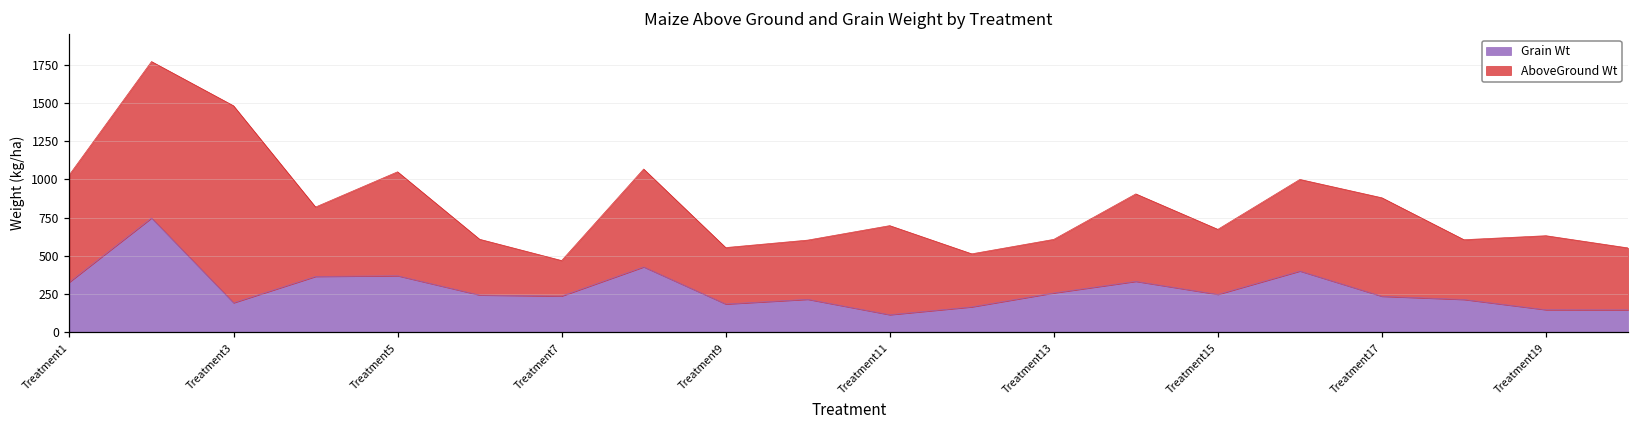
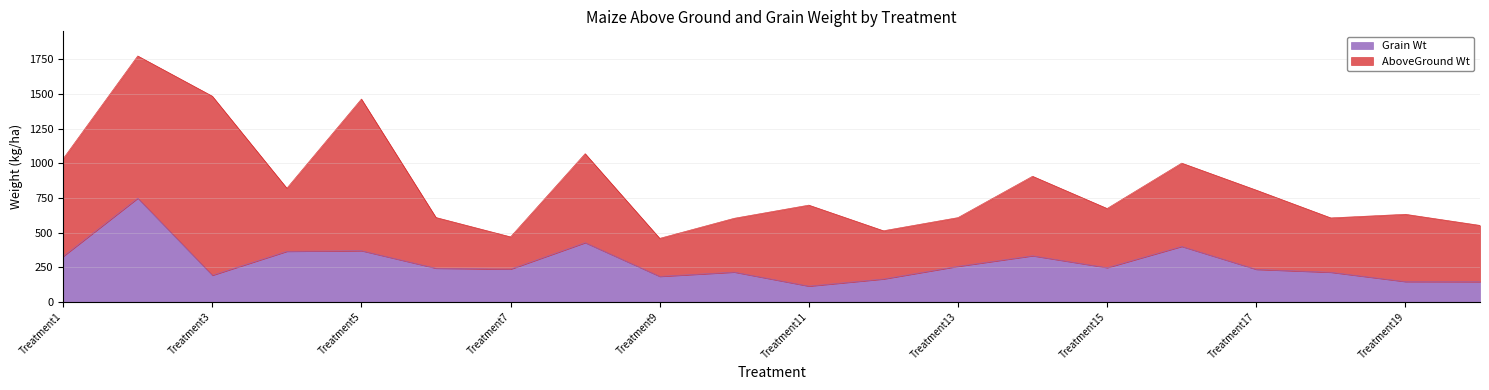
AboveGround Wt, Treatment5: 1050 -> 1460
AboveGround Wt, Treatment9: 550 -> 460
AboveGround Wt, Treatment17: 880 -> 810
